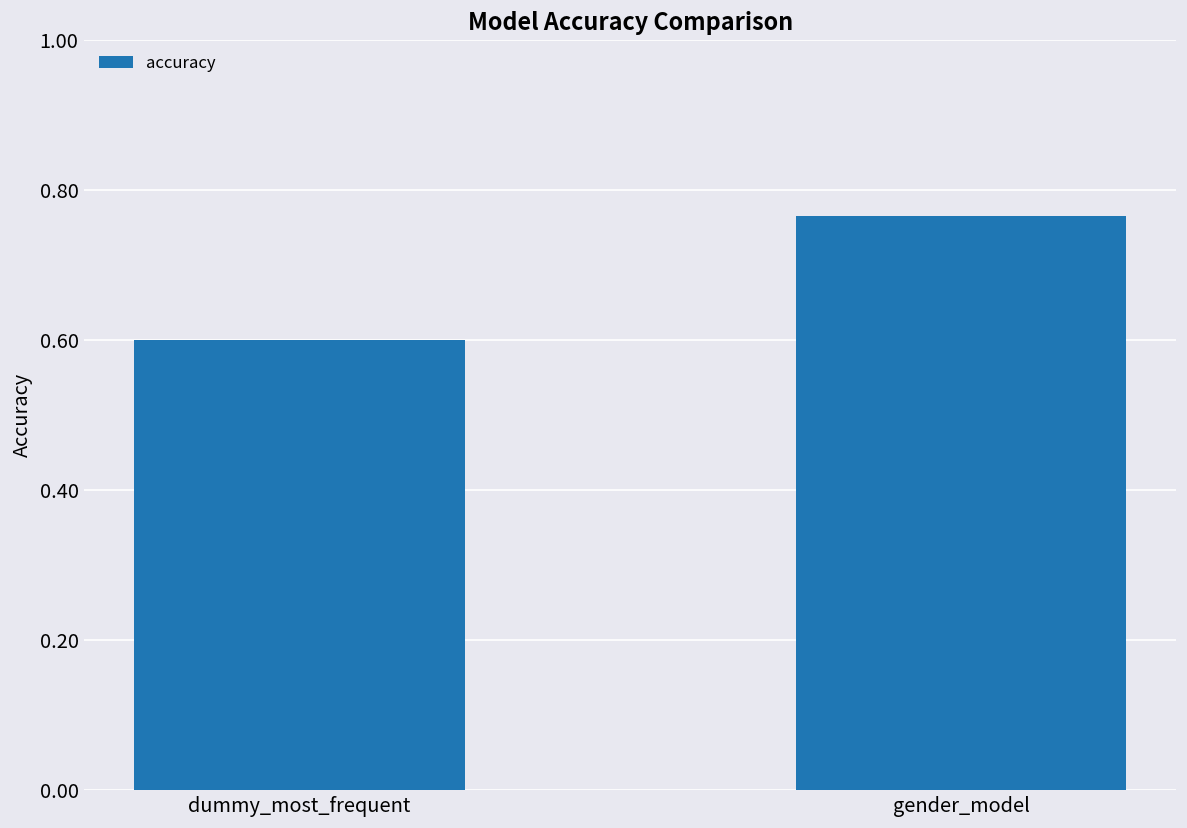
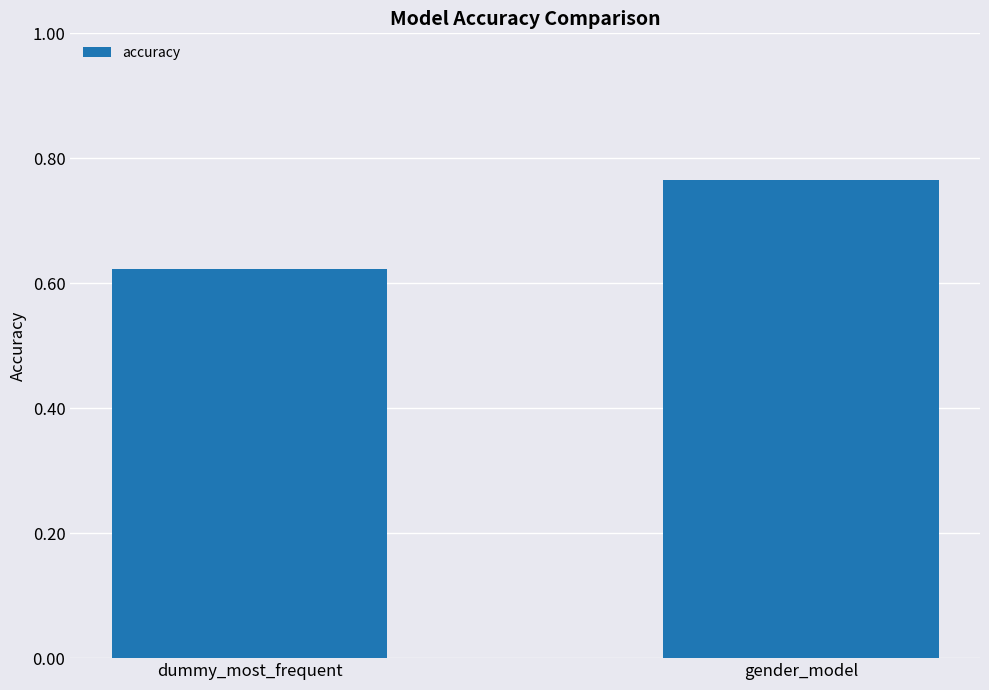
dummy_most_frequent: 0.60 -> 0.62
